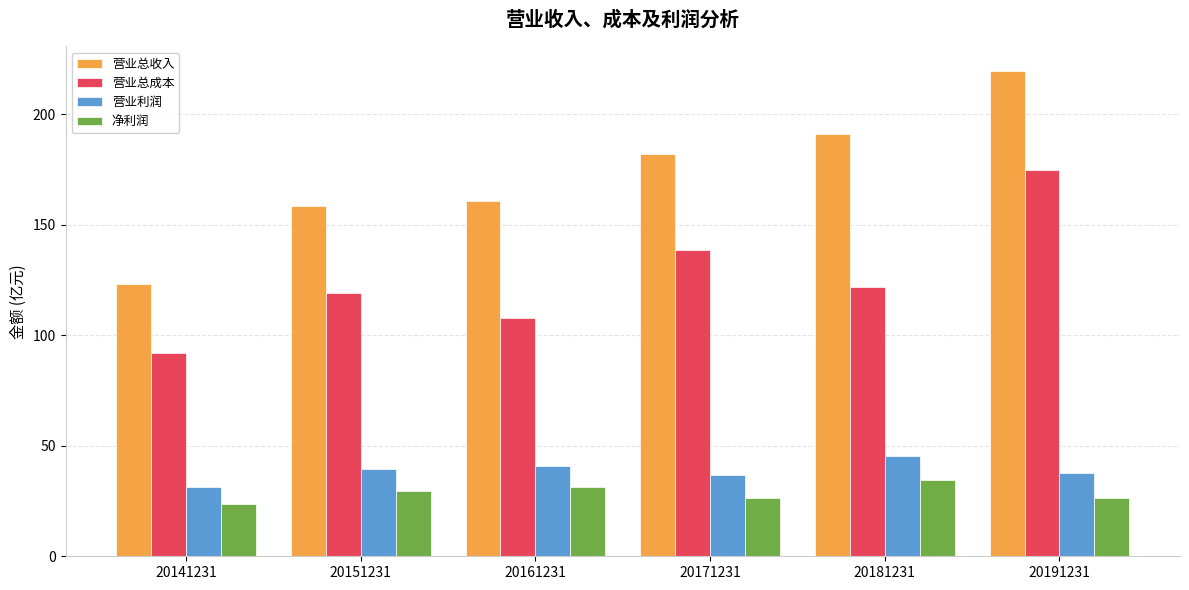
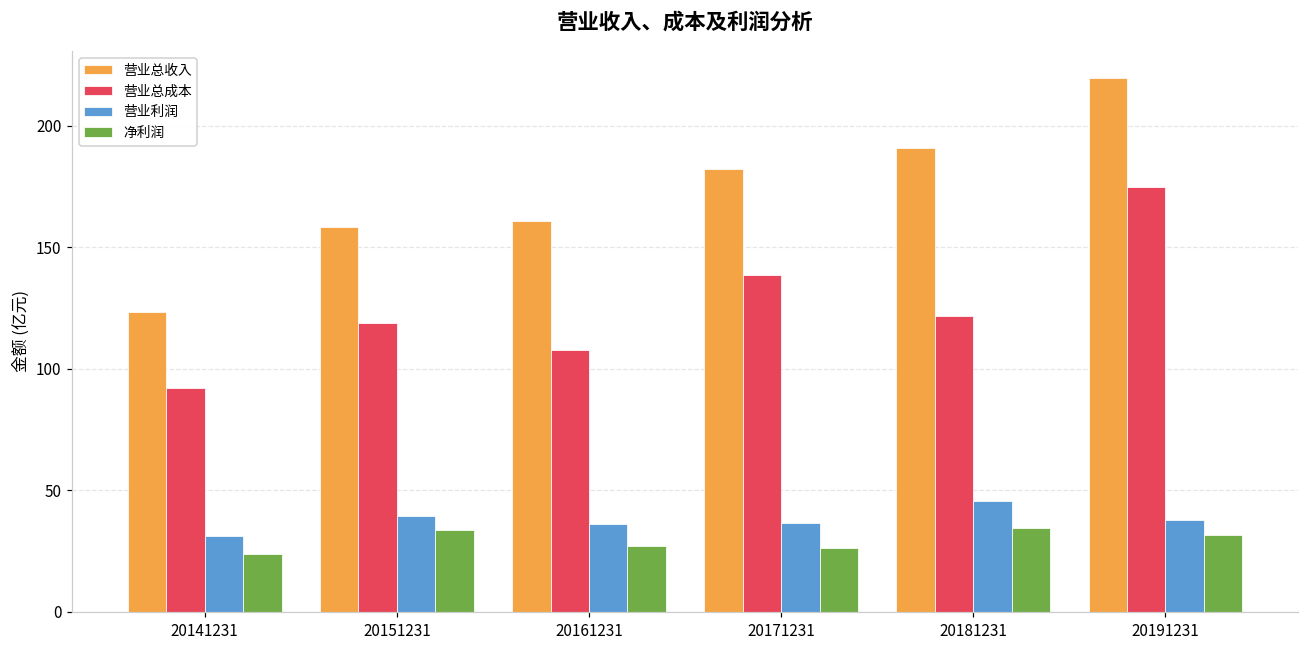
净利润, 20151231: 30 -> 34
营业利润, 20161231: 41 -> 36
净利润, 20161231: 31 -> 27
净利润, 20191231: 26 -> 32
